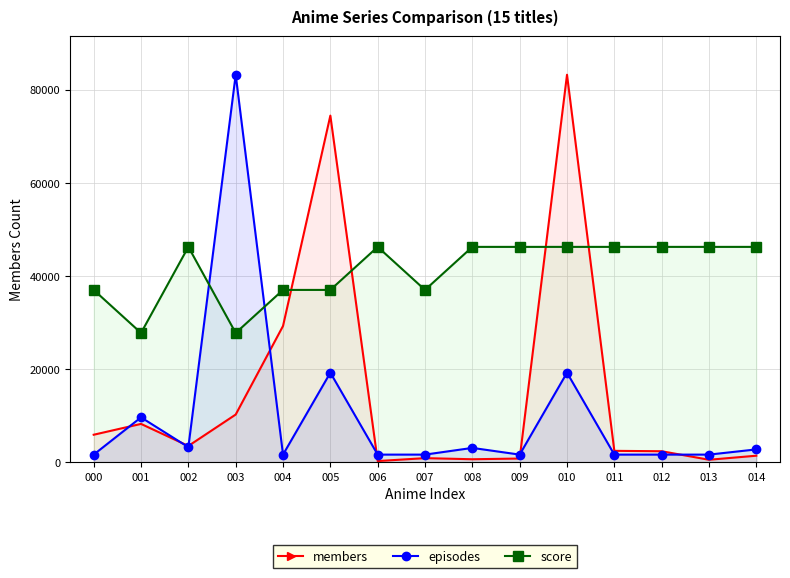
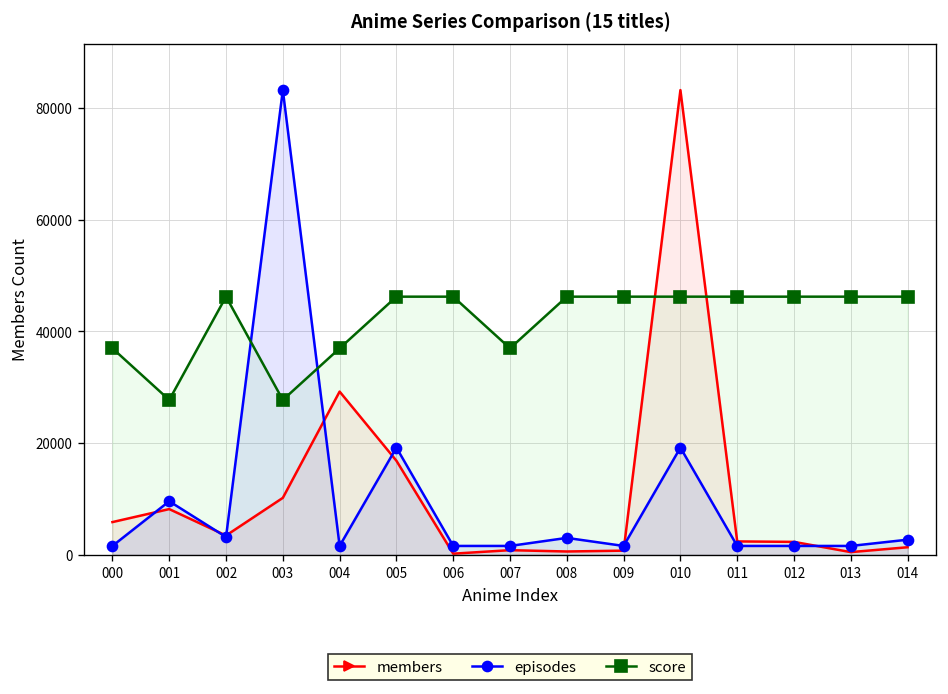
members, 005: 74000 -> 17000
score, 005: 37000 -> 46000
